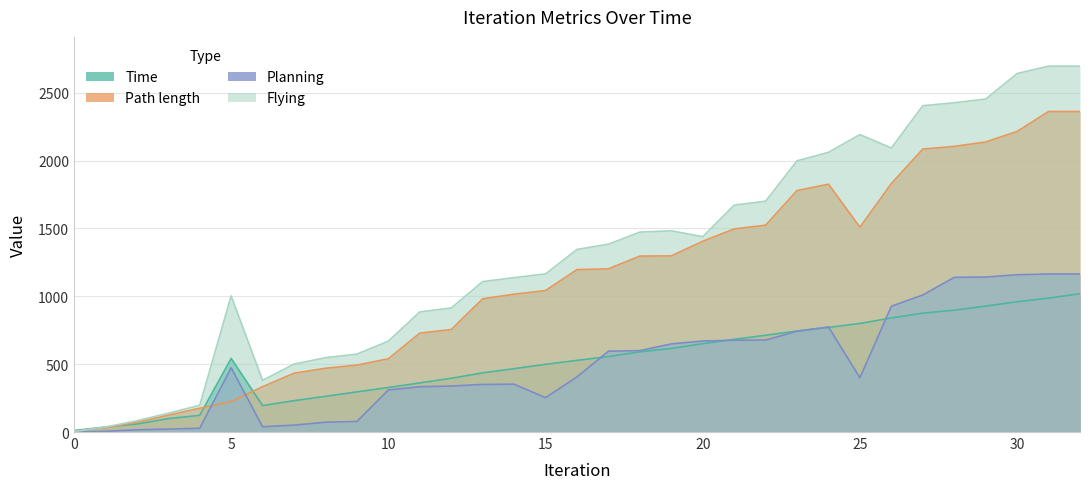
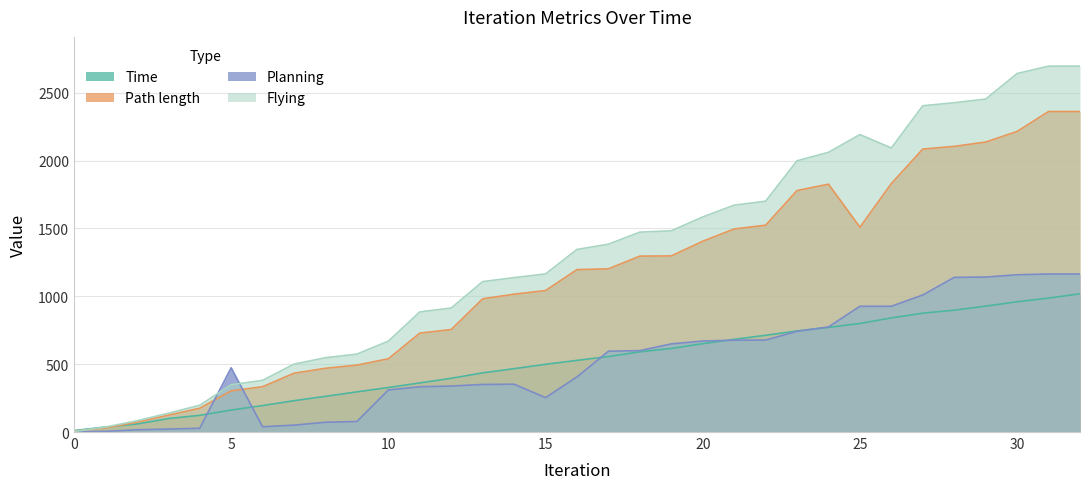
Time, 5: 540 -> 160
Path length, 5: 220 -> 300
Flying, 5: 1000 -> 350
Flying, 20: 1440 -> 1580
Planning, 25: 400 -> 930
